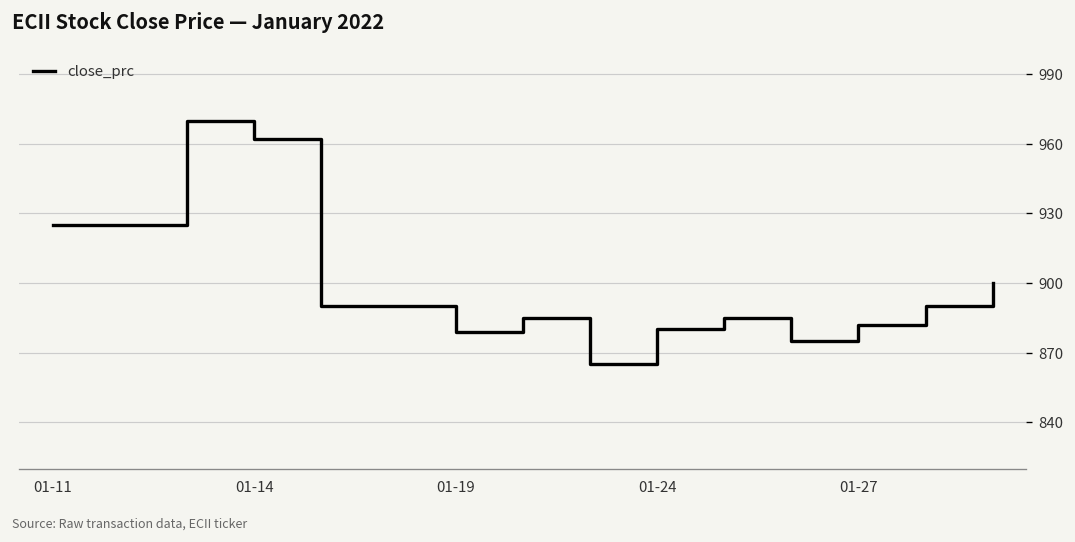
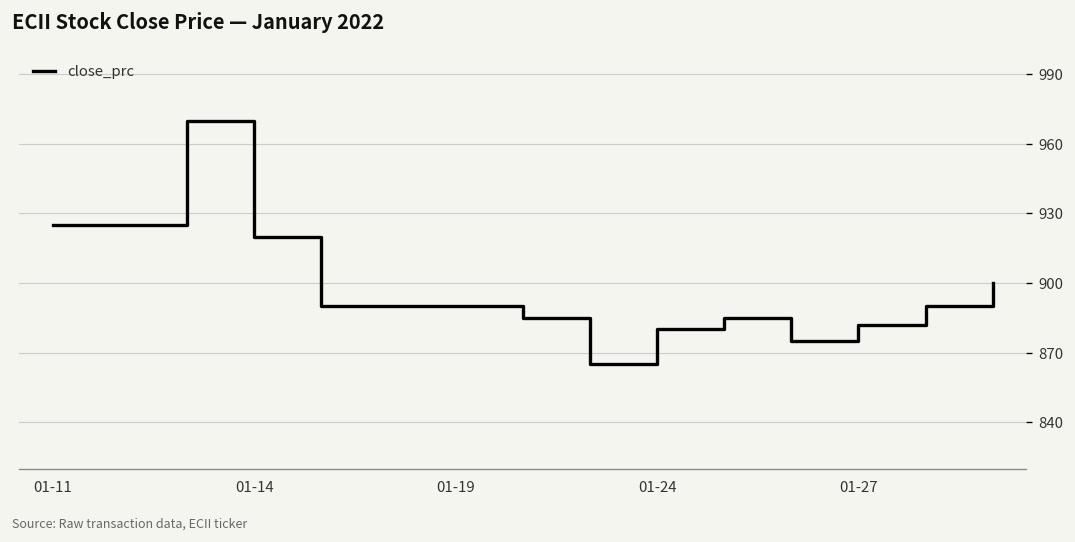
01-14: 962 -> 920
01-19: 879 -> 890
